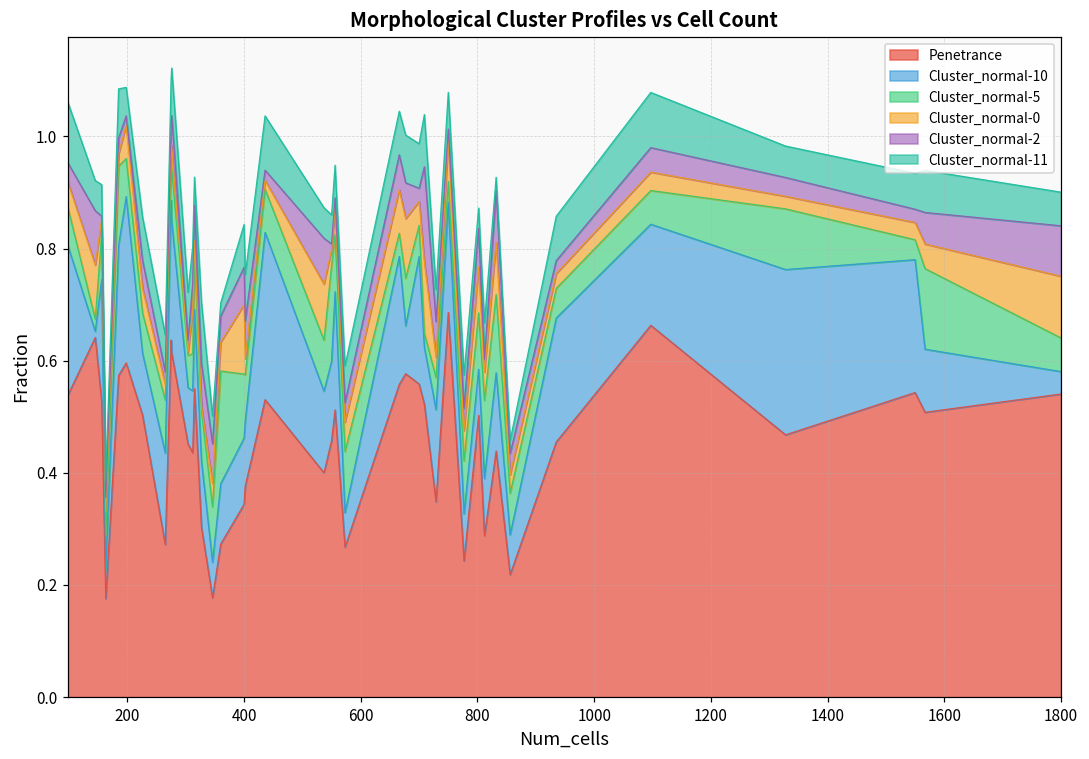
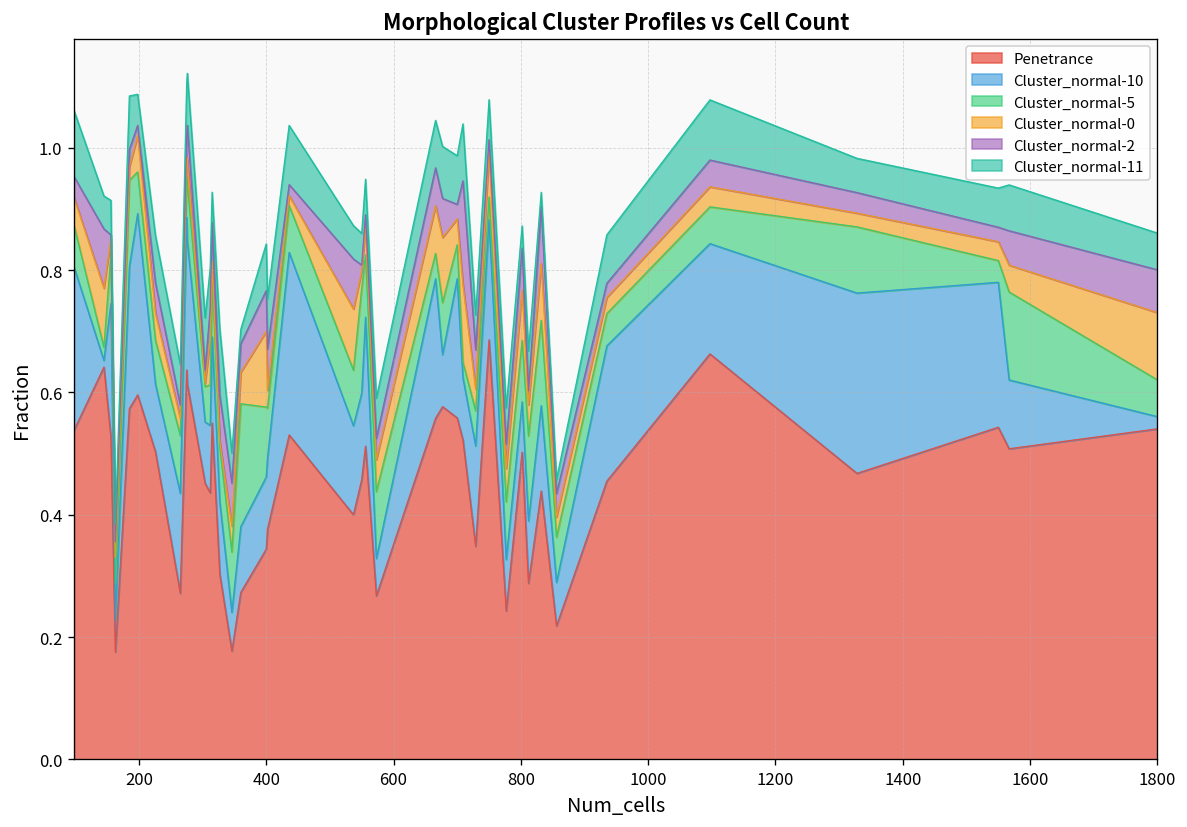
Cluster_normal-10, 1800: 0.04 -> 0.02
Cluster_normal-2, 1800: 0.09 -> 0.07
